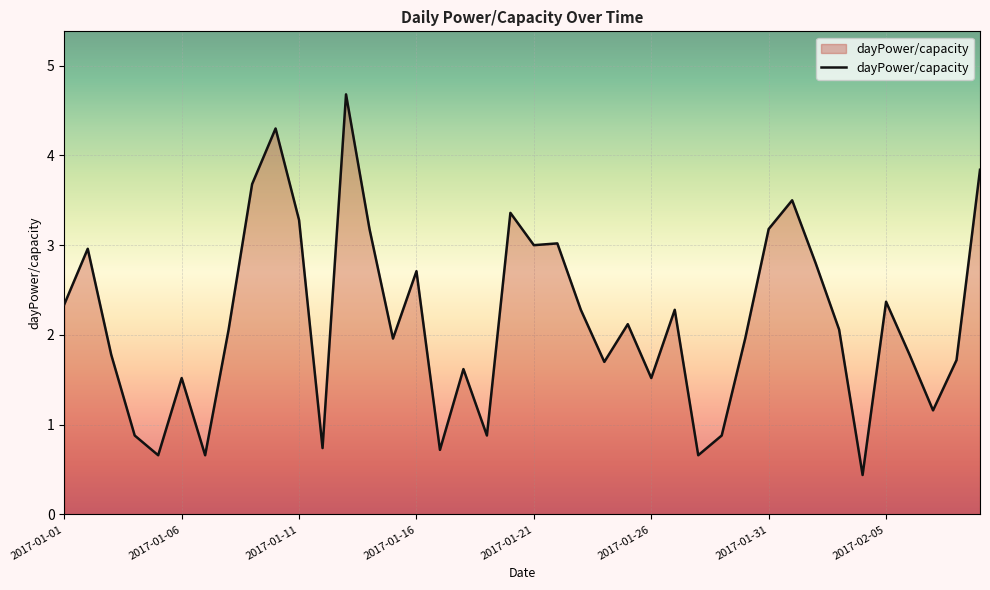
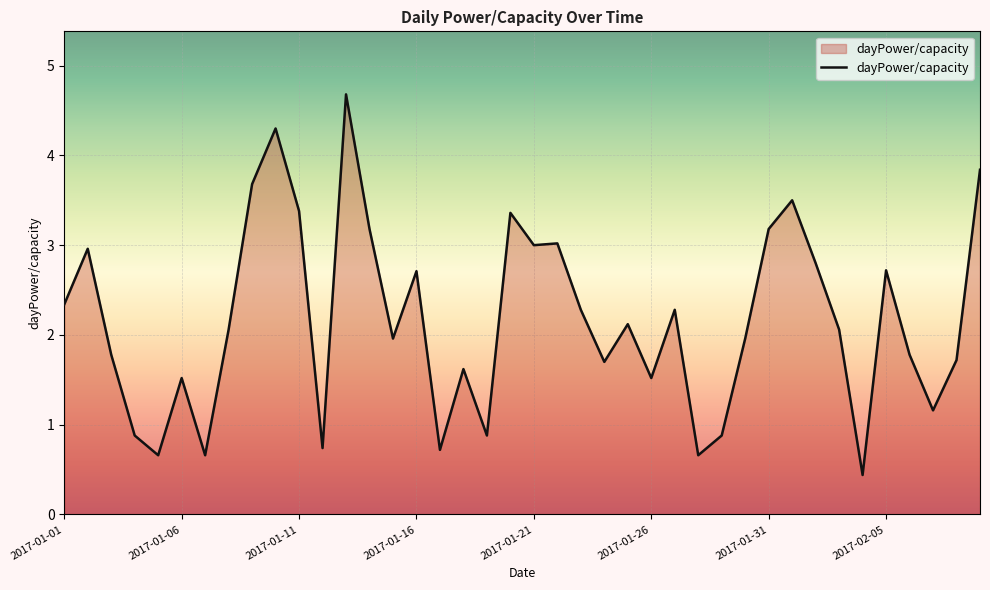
2017-01-11: 3.3 -> 3.4
2017-02-05: 2.4 -> 2.7
